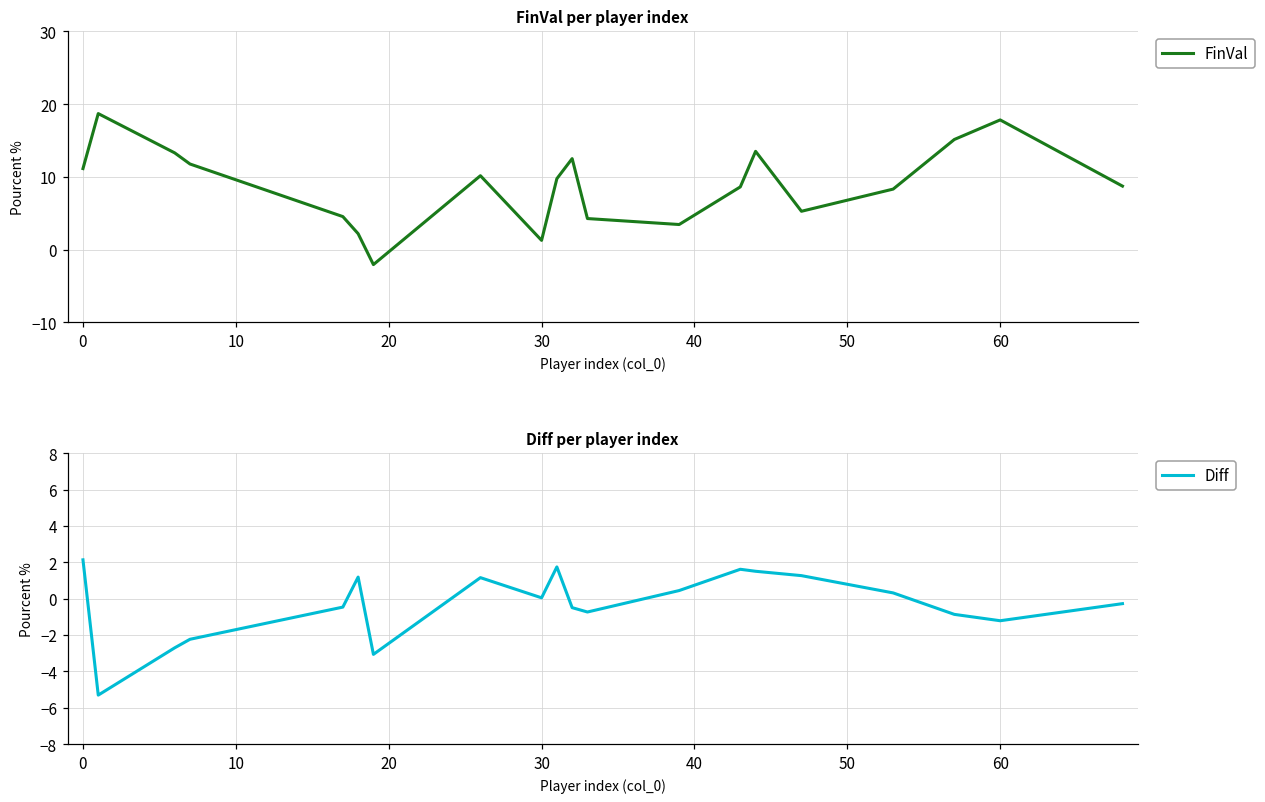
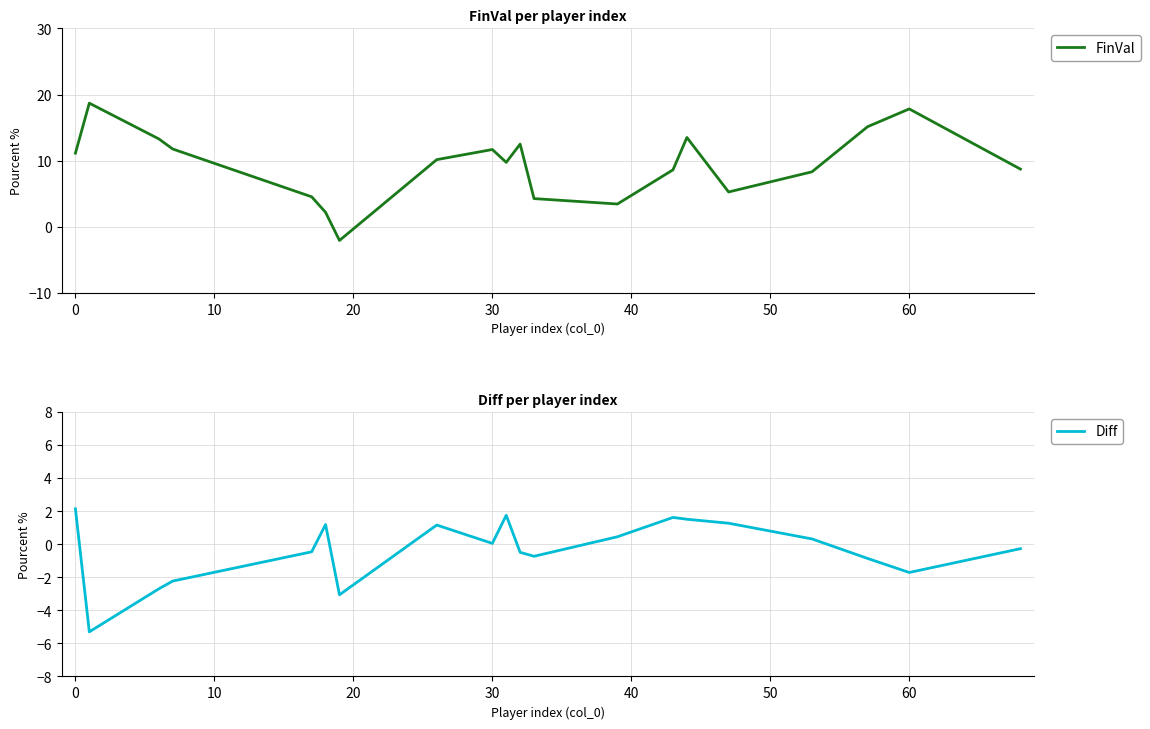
FinVal per player index, 30: 1 -> 12
Diff per player index, 60: -1.2 -> -1.7
